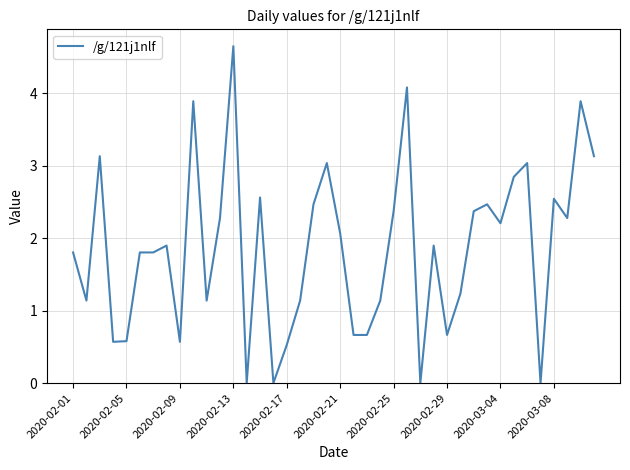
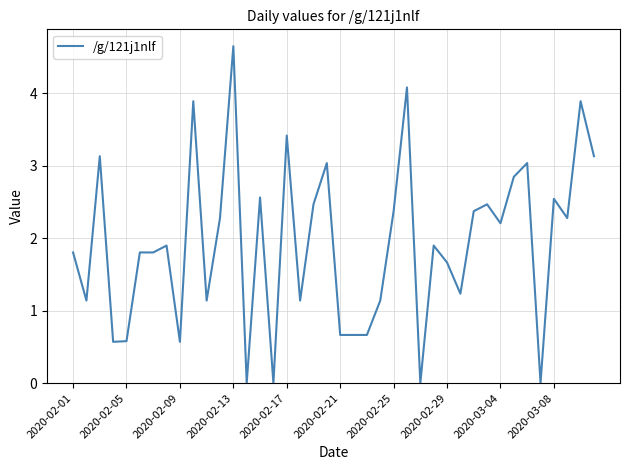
2020-02-17: 0.5 -> 3.4
2020-02-21: 2.1 -> 0.7
2020-02-29: 0.7 -> 1.7
